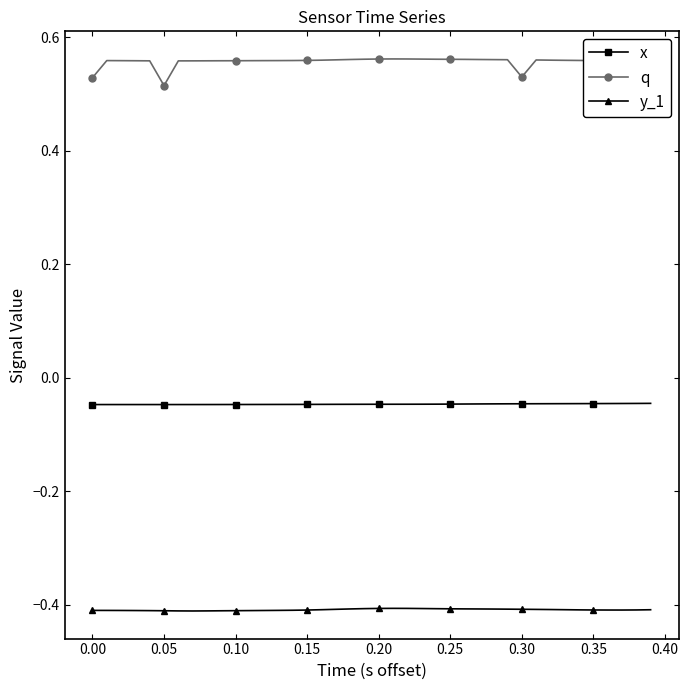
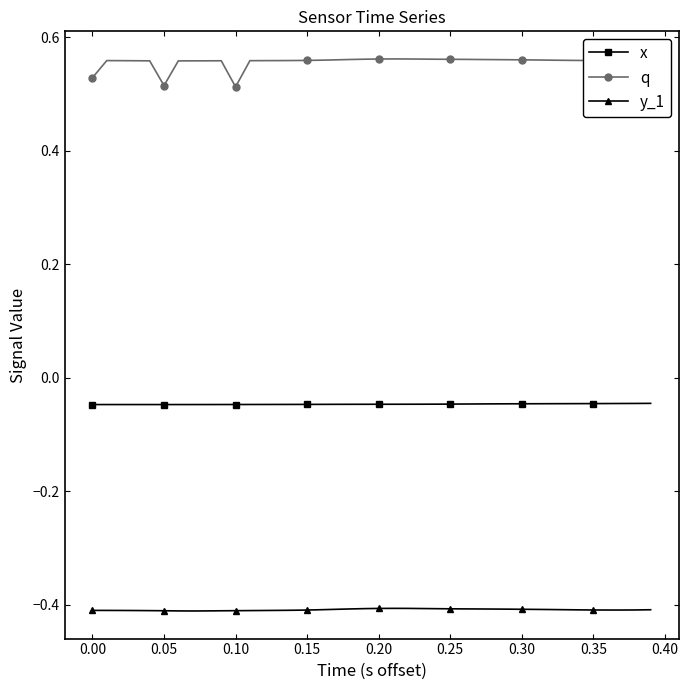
q, 0.10: 0.56 -> 0.51
q, 0.30: 0.53 -> 0.56
